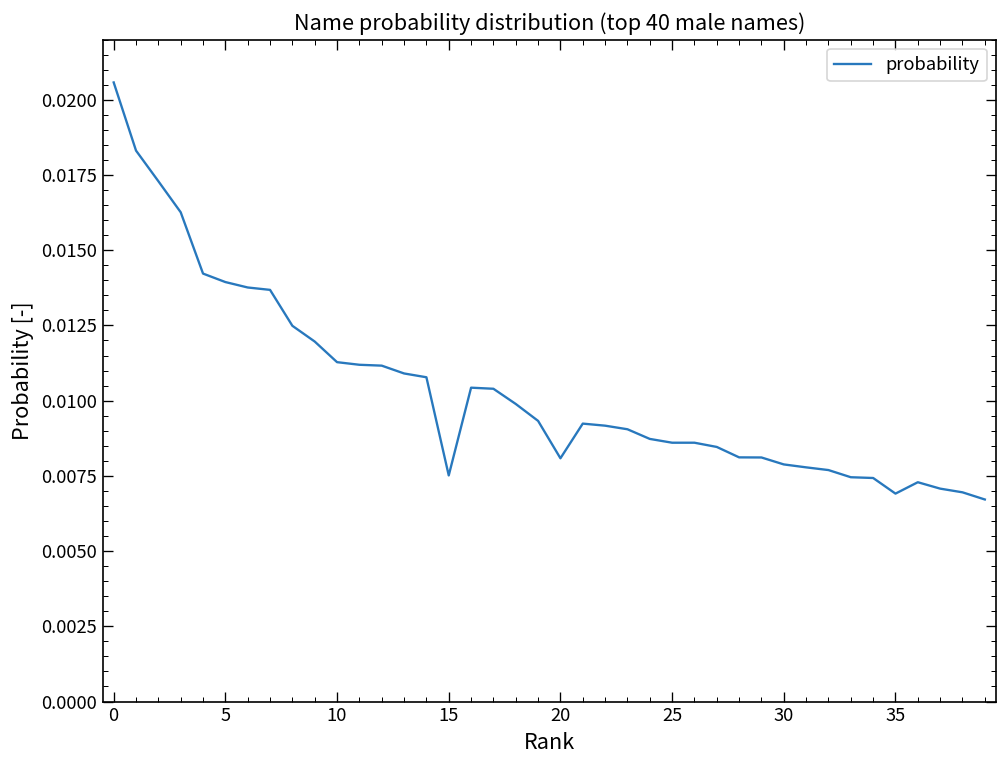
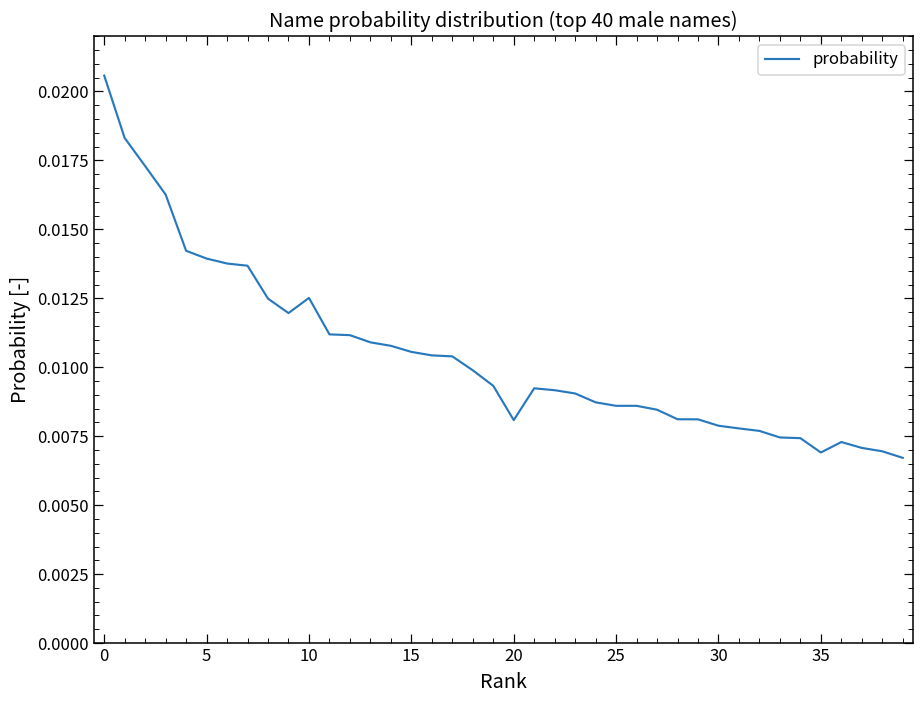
10: 0.0113 -> 0.0125
15: 0.0075 -> 0.0106
